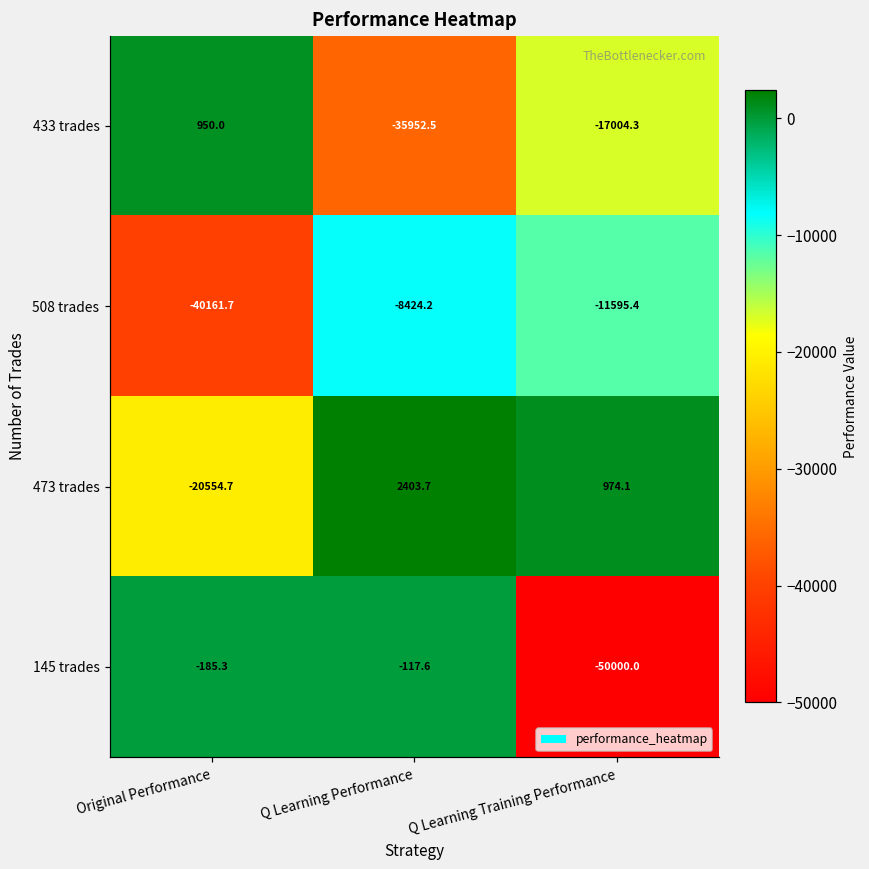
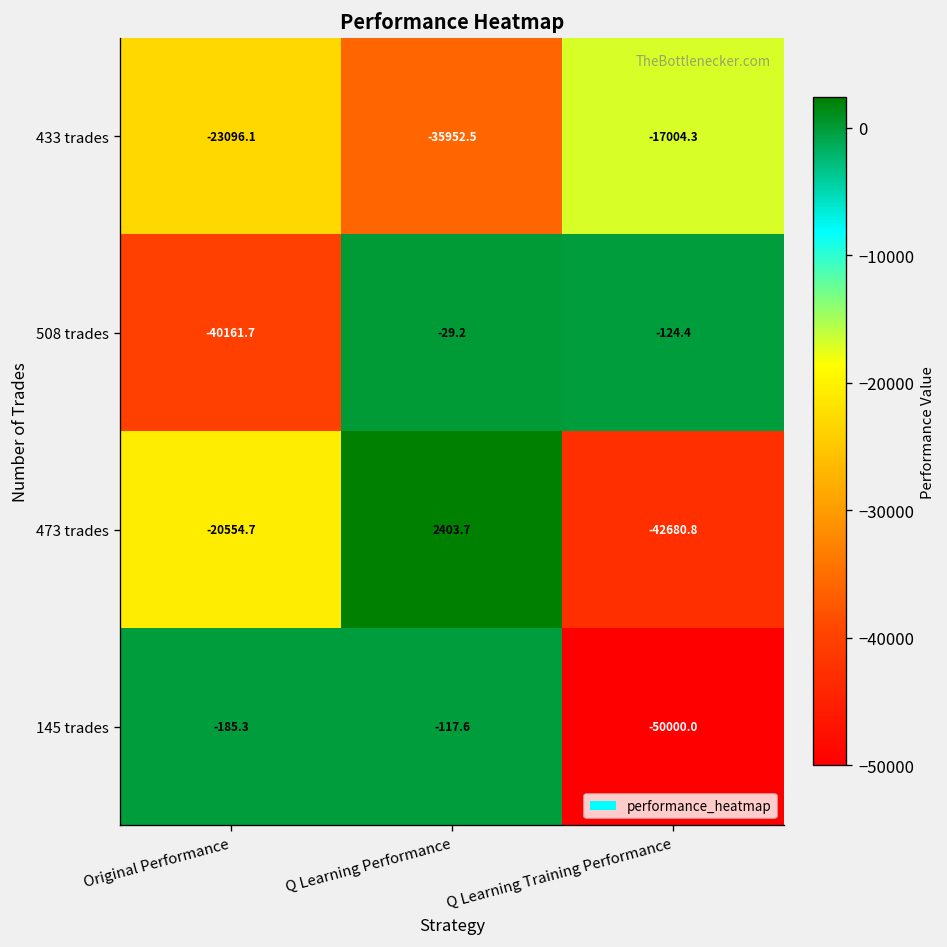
433 trades, Original Performance: 950.0 -> -23096.1
508 trades, Q Learning Performance: -8424.2 -> -29.2
508 trades, Q Learning Training Performance: -11595.4 -> -124.4
473 trades, Q Learning Training Performance: 974.1 -> -42680.8
